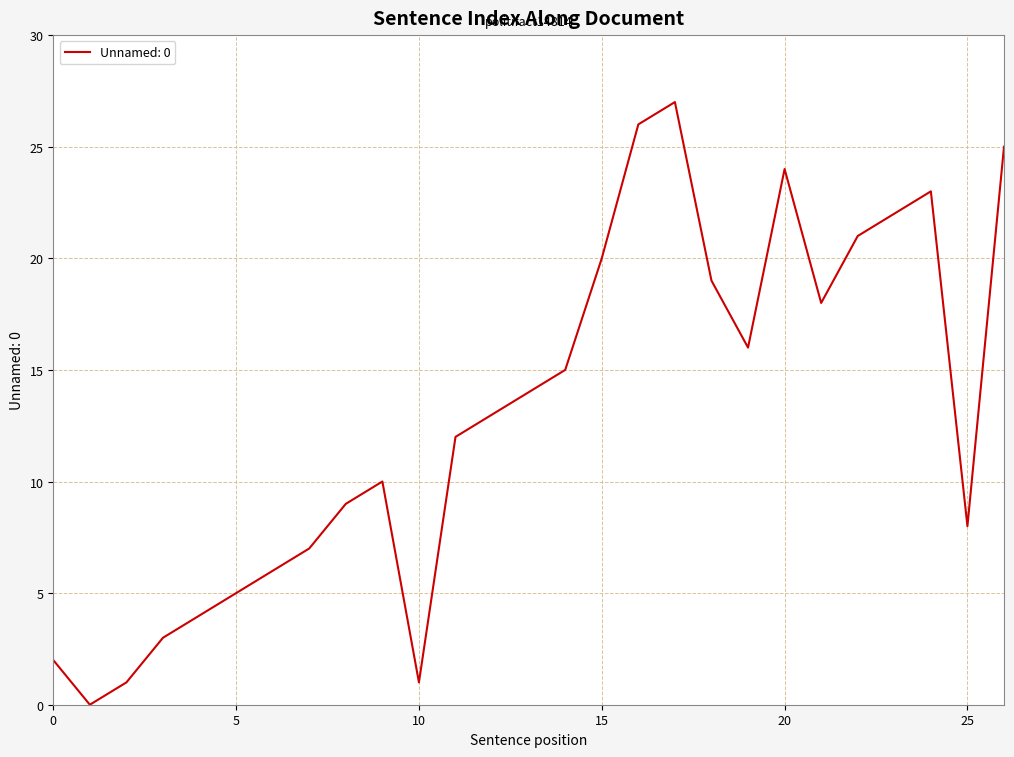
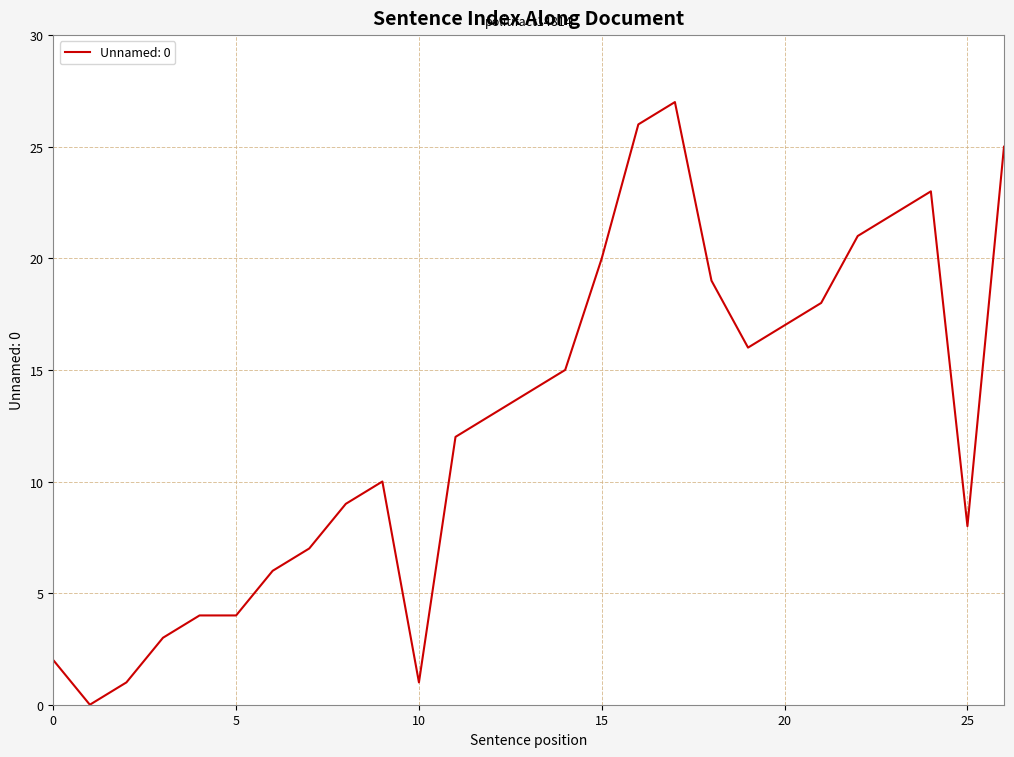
5: 5 -> 4
20: 24 -> 17
